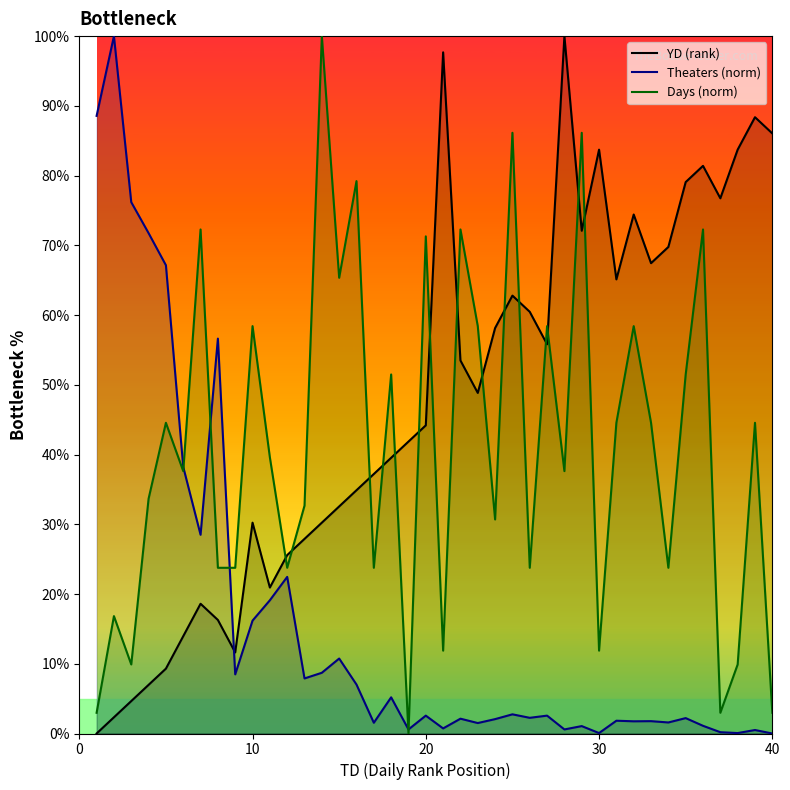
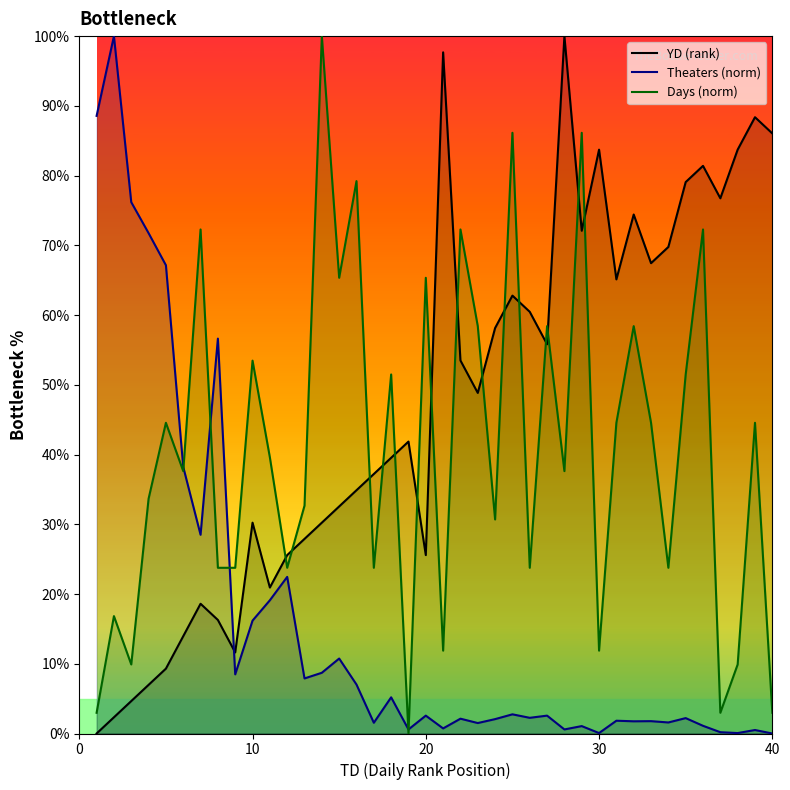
Days (norm), 10: 58% -> 53%
YD (rank), 20: 44% -> 26%
Days (norm), 20: 71% -> 65%
